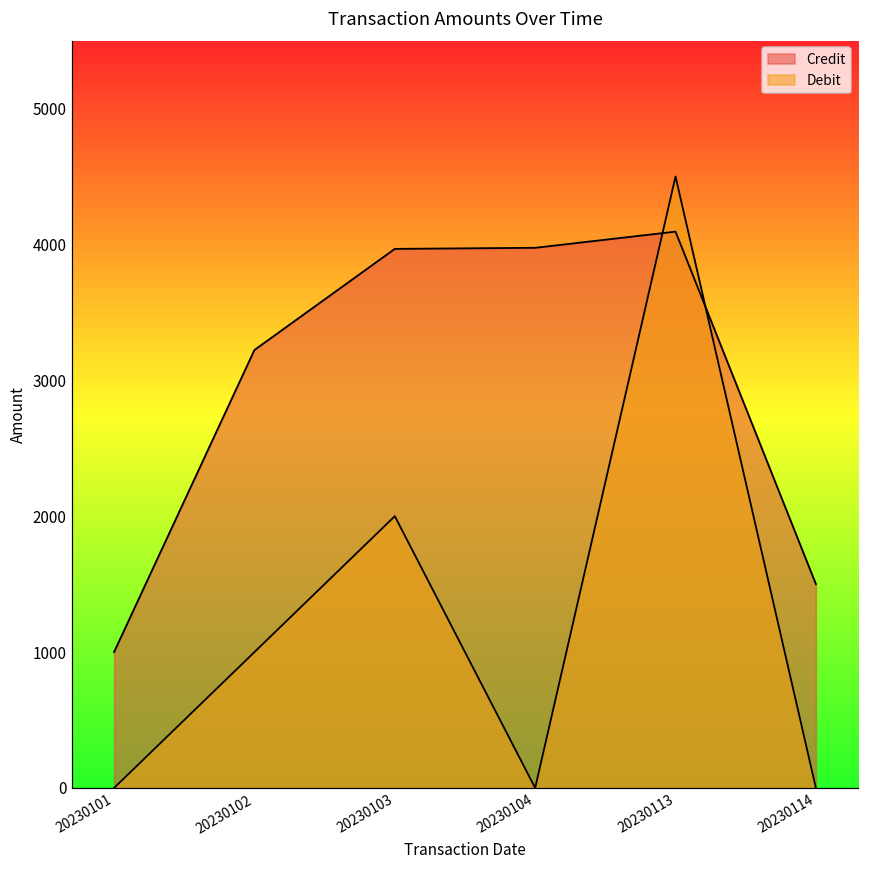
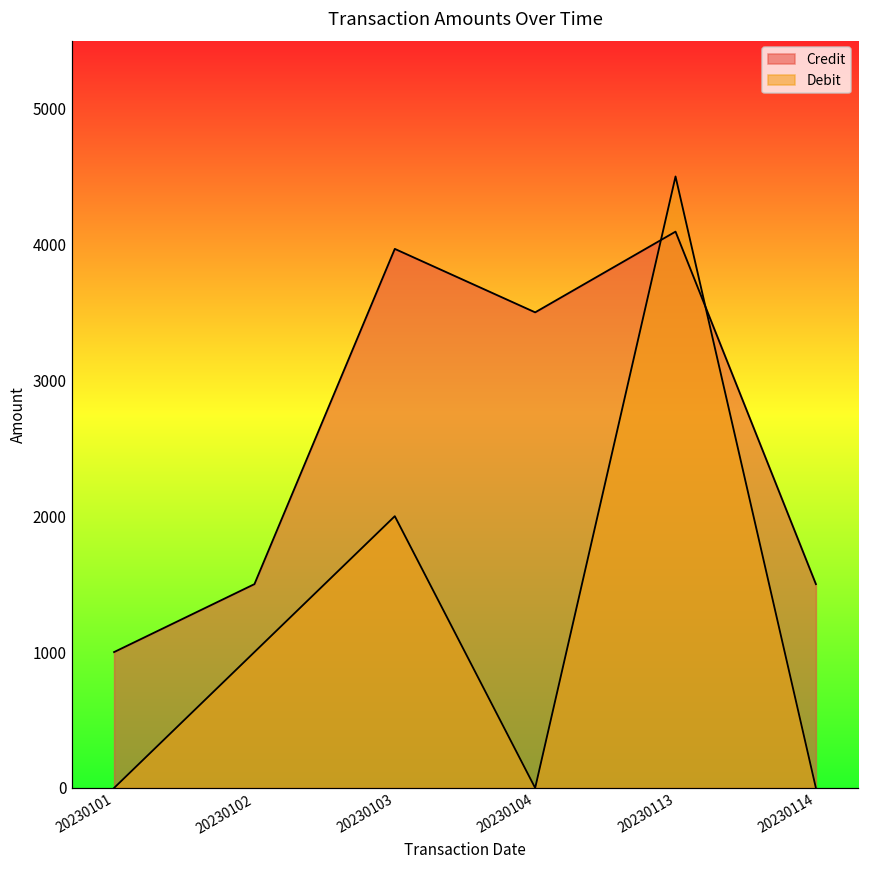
Credit, 20230102: 3220 -> 1500
Credit, 20230104: 3980 -> 3500
